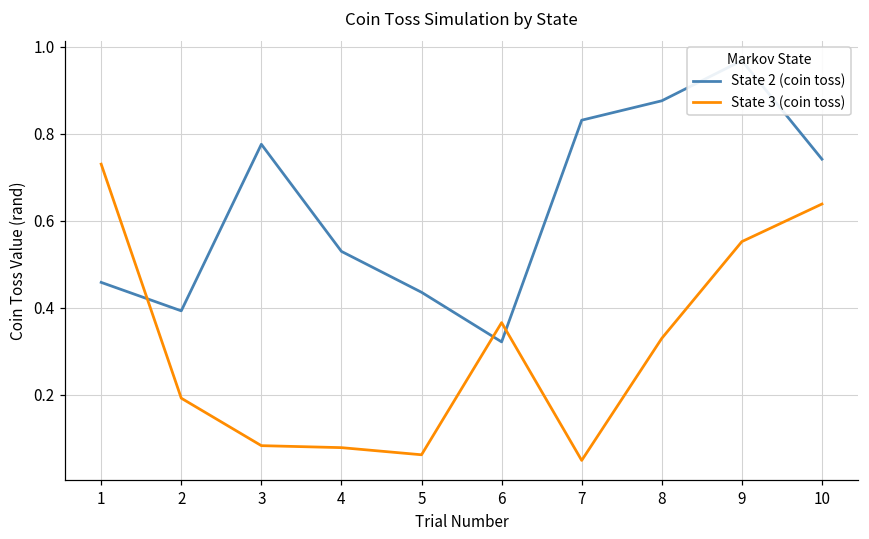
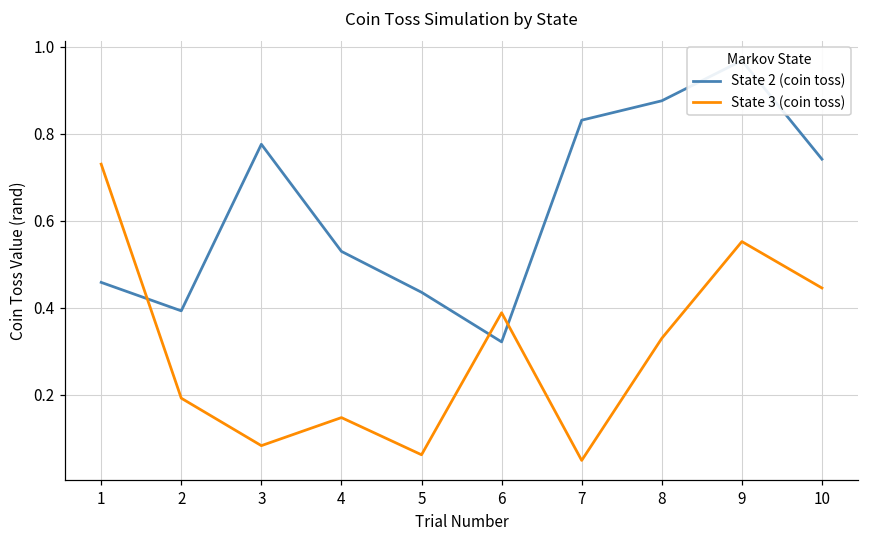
State 3 (coin toss), 4: 0.08 -> 0.15
State 3 (coin toss), 6: 0.37 -> 0.39
State 3 (coin toss), 10: 0.64 -> 0.45
